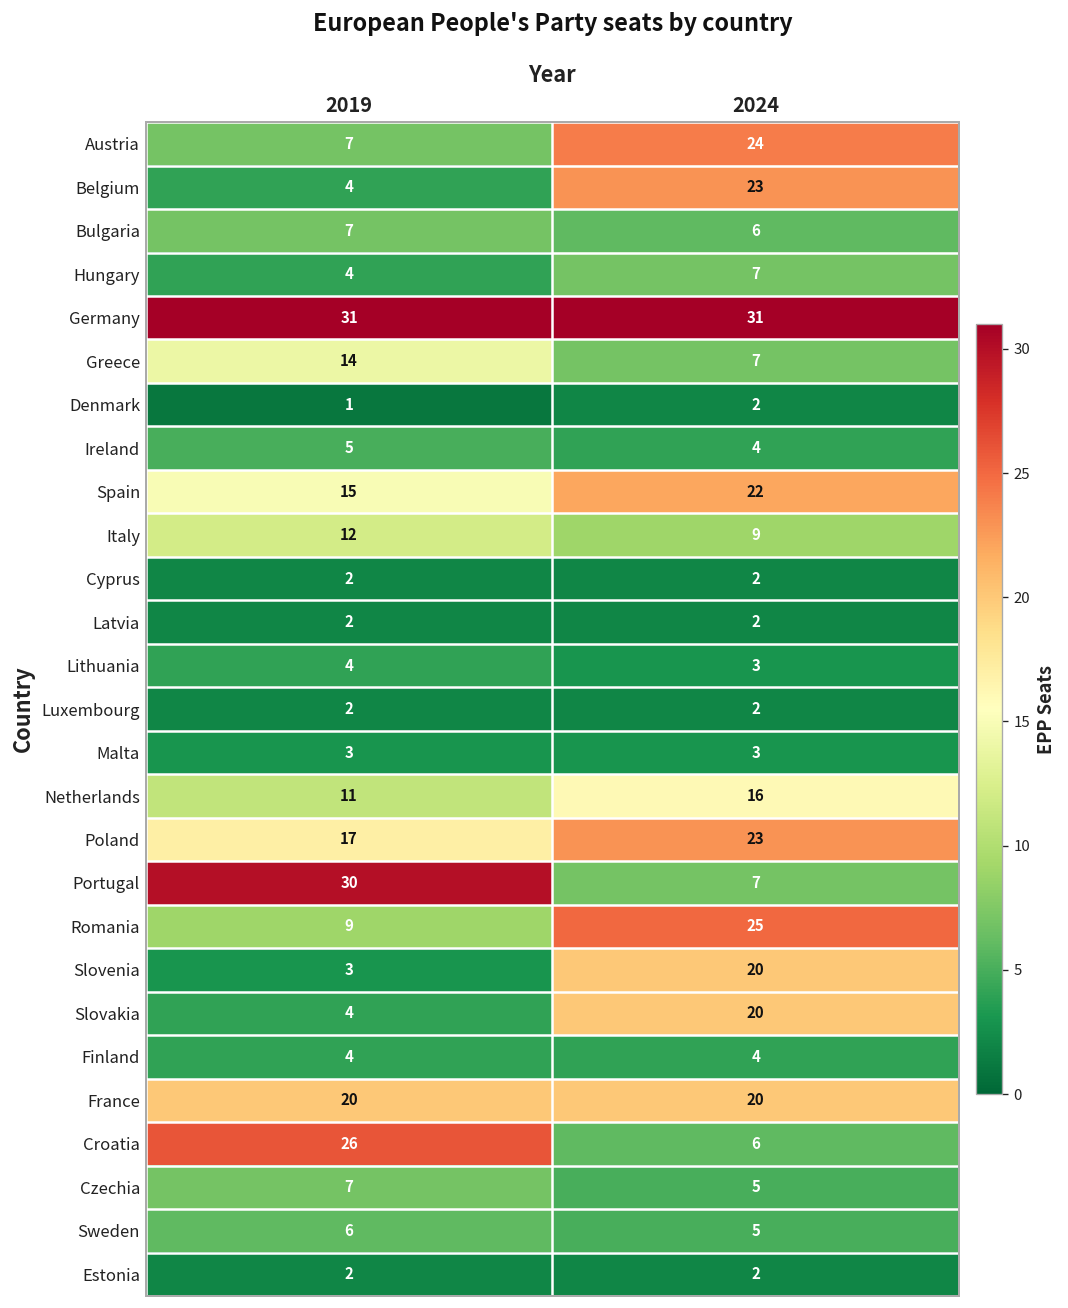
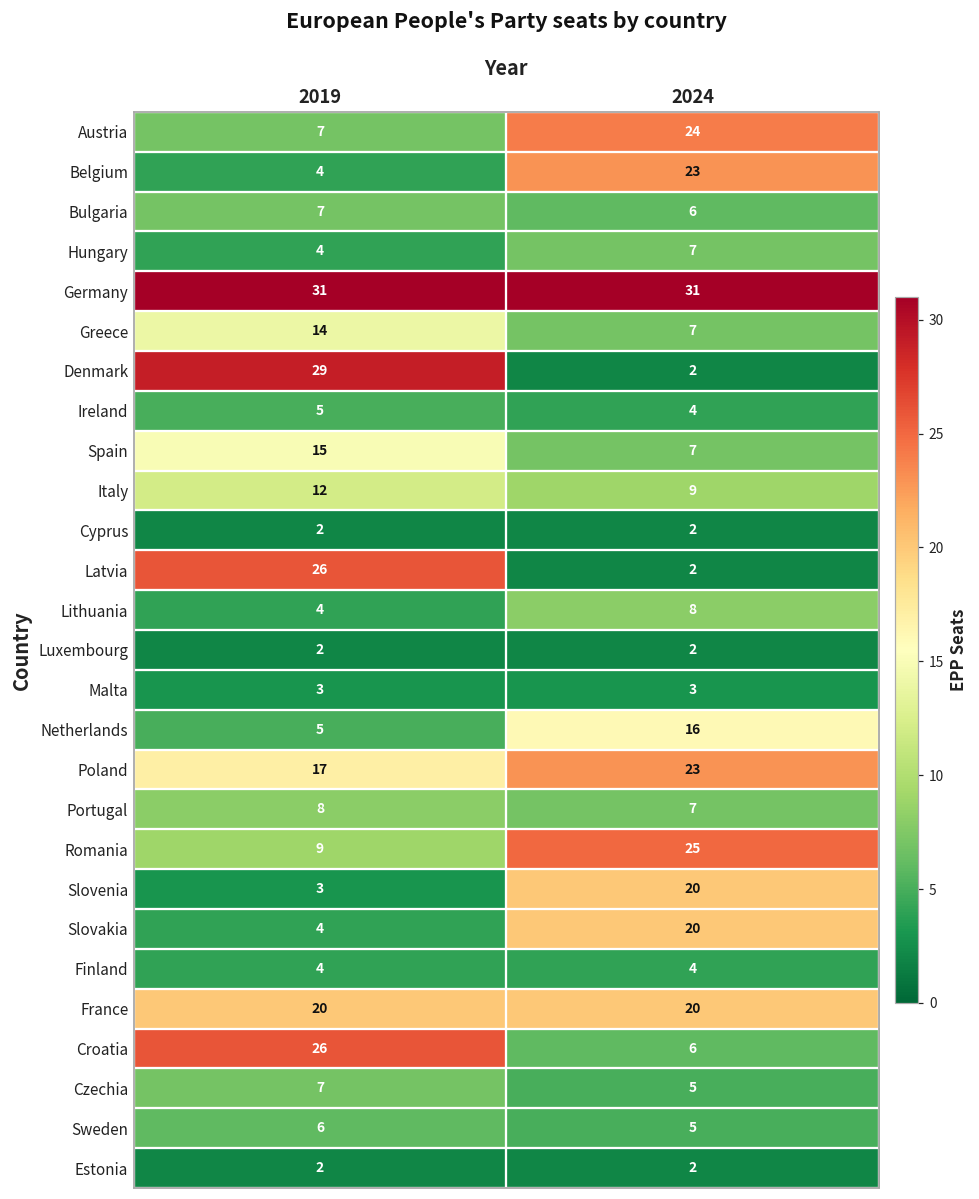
Denmark, 2019: 1 -> 29
Spain, 2024: 22 -> 7
Latvia, 2019: 2 -> 26
Lithuania, 2024: 3 -> 8
Netherlands, 2019: 11 -> 5
Portugal, 2019: 30 -> 8
